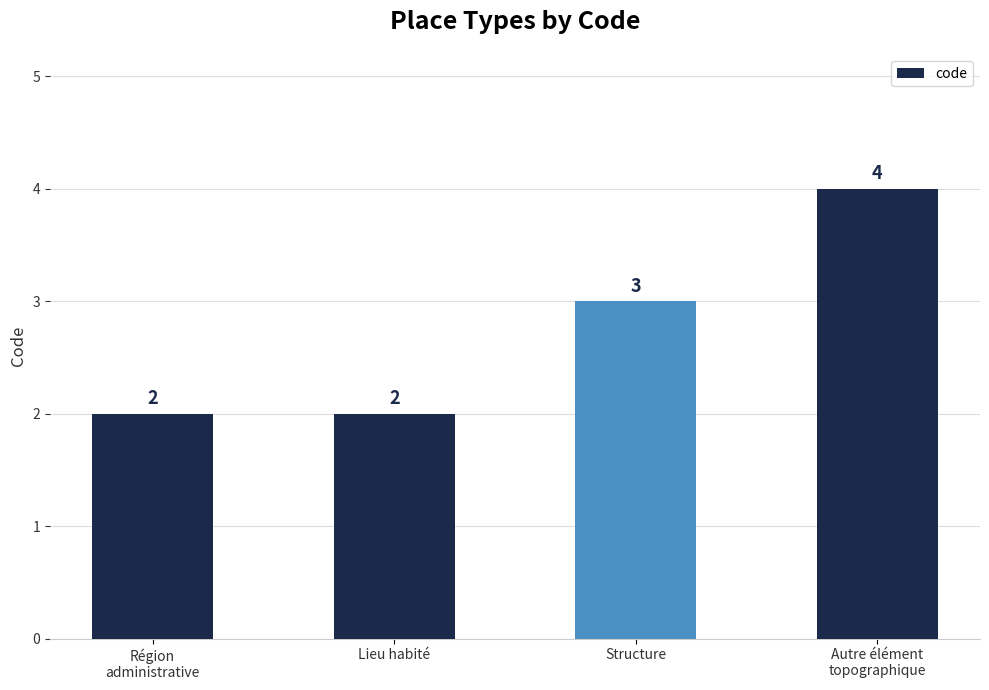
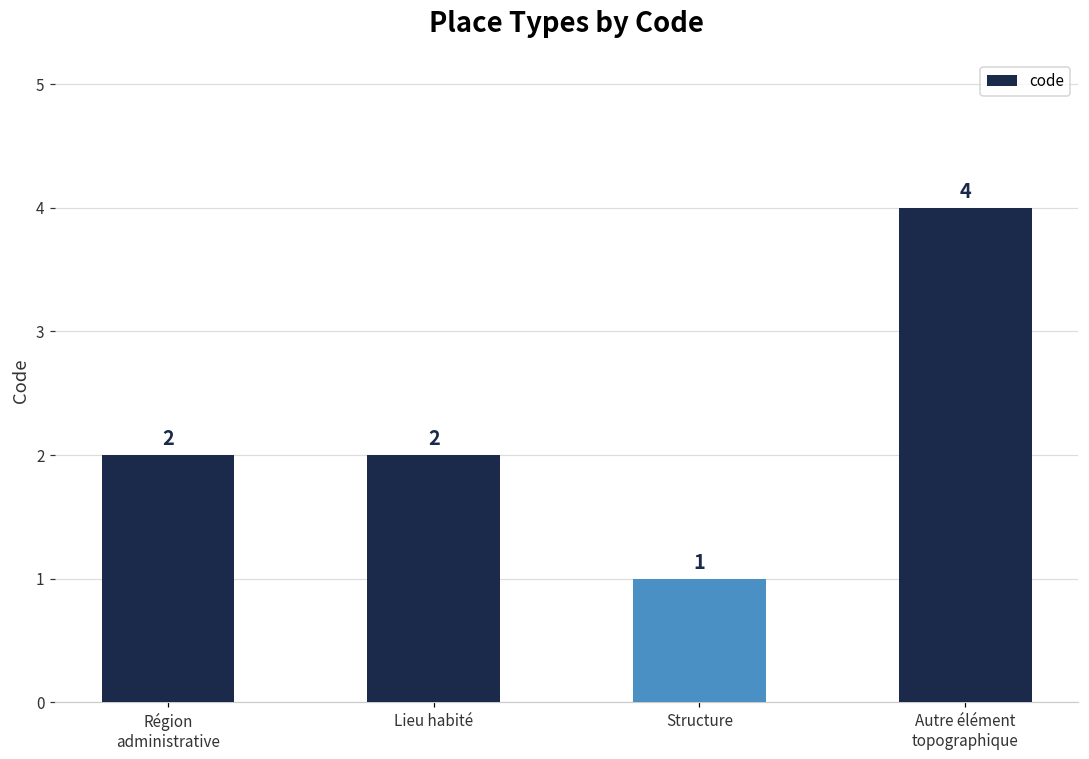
Structure: 3 -> 1
